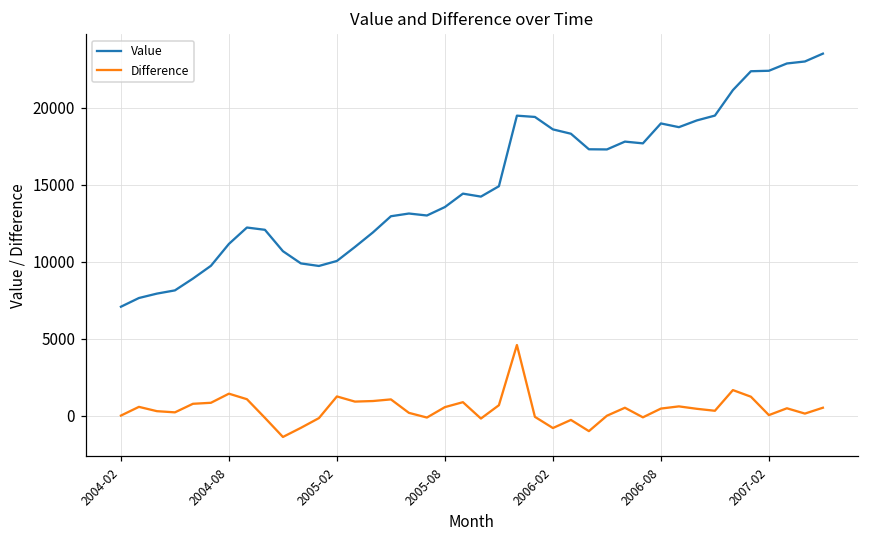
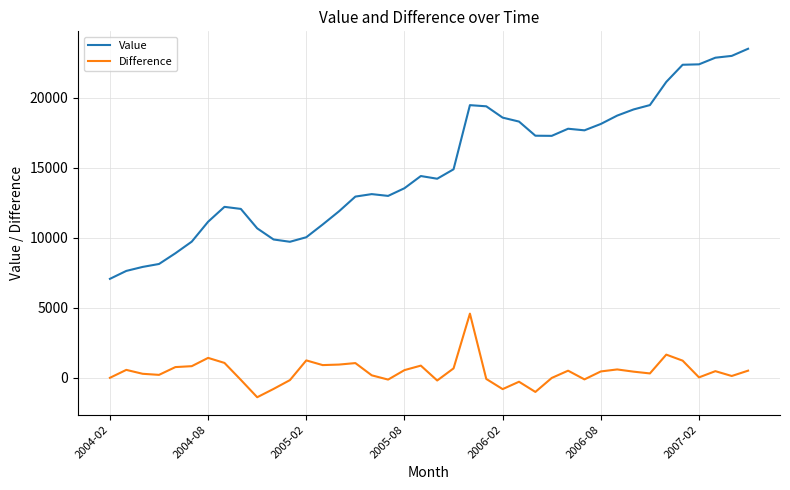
Value, 2006-08: 19000 -> 18100
